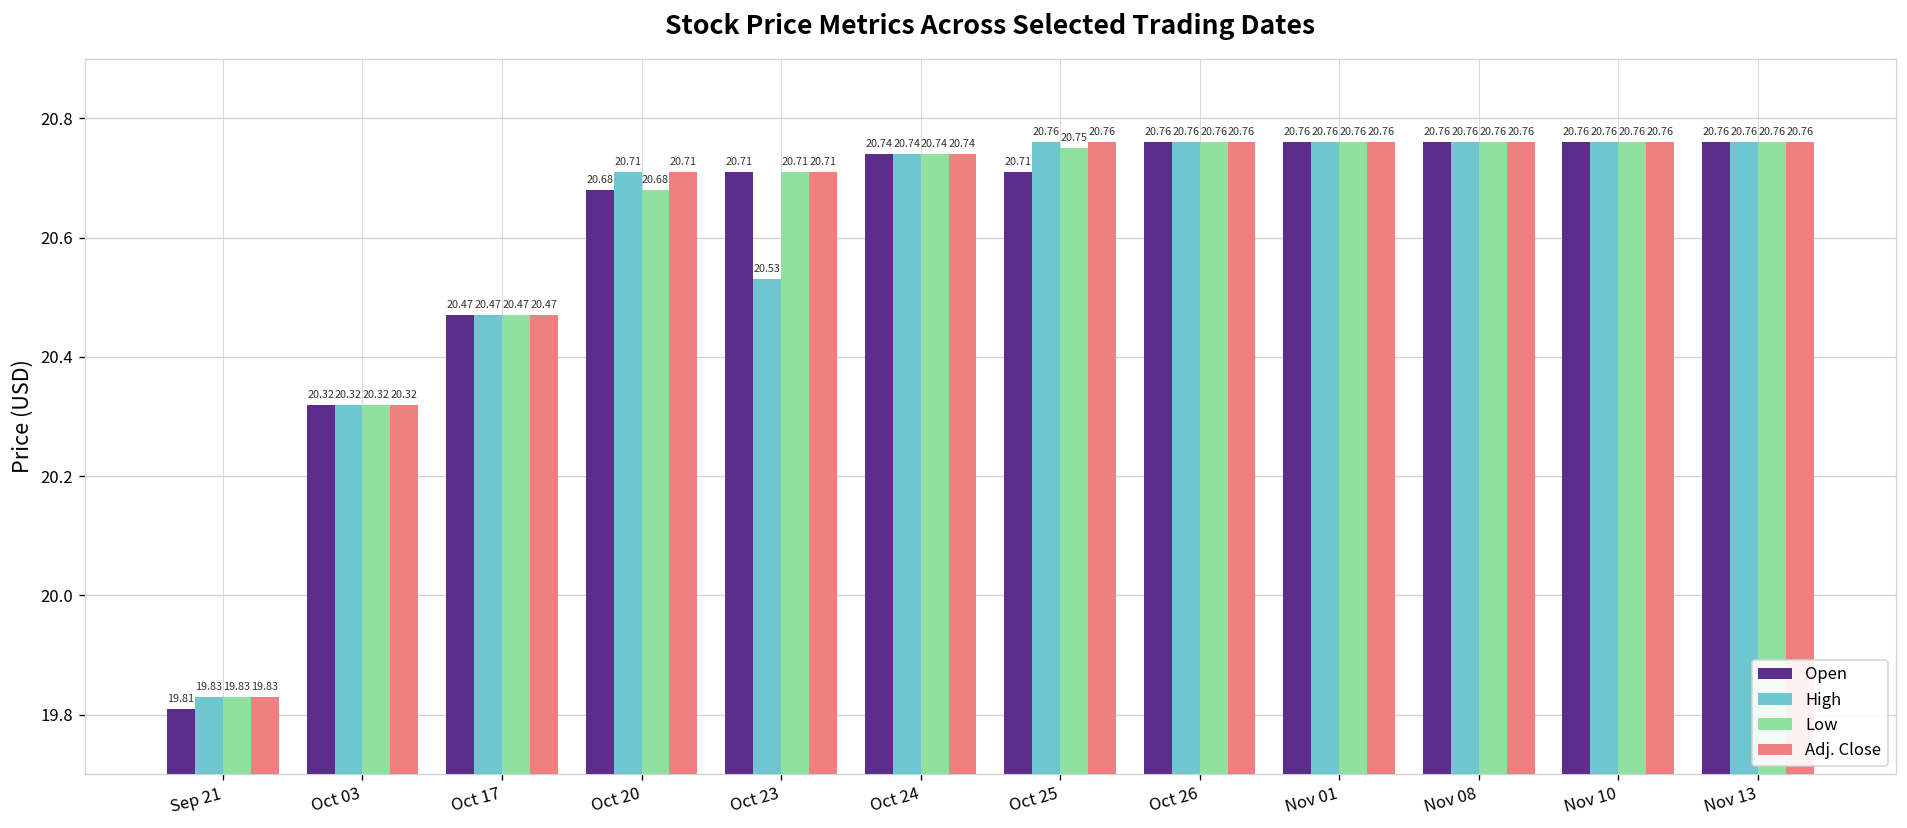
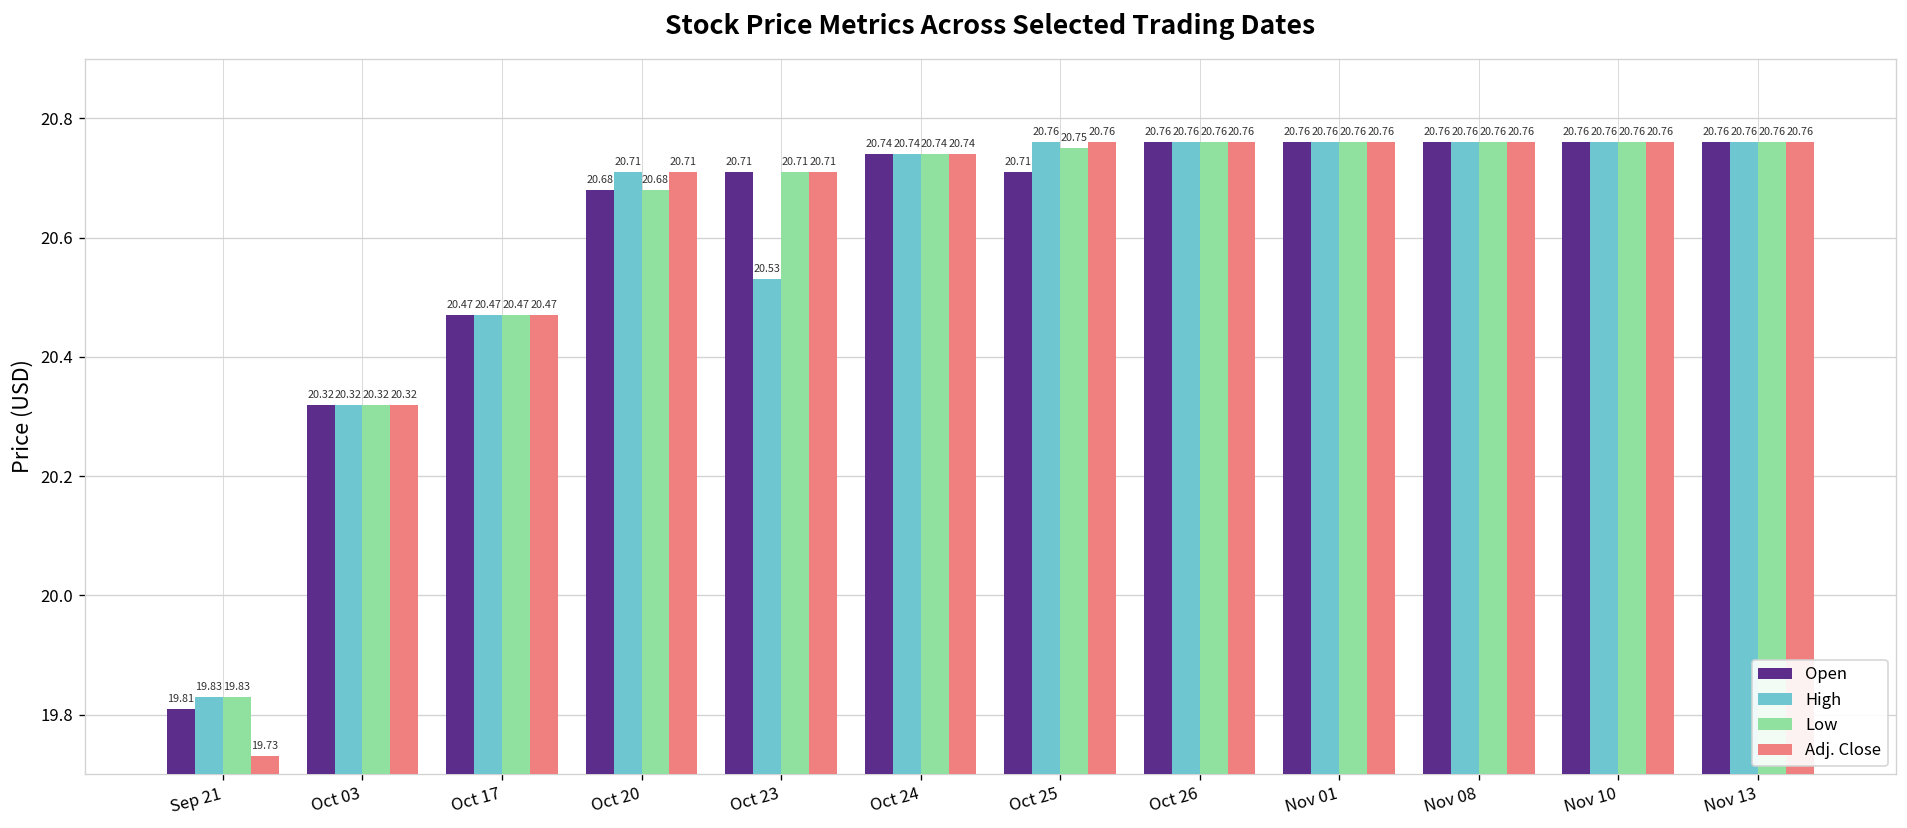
Adj. Close, Sep 21: 19.83 -> 19.73
